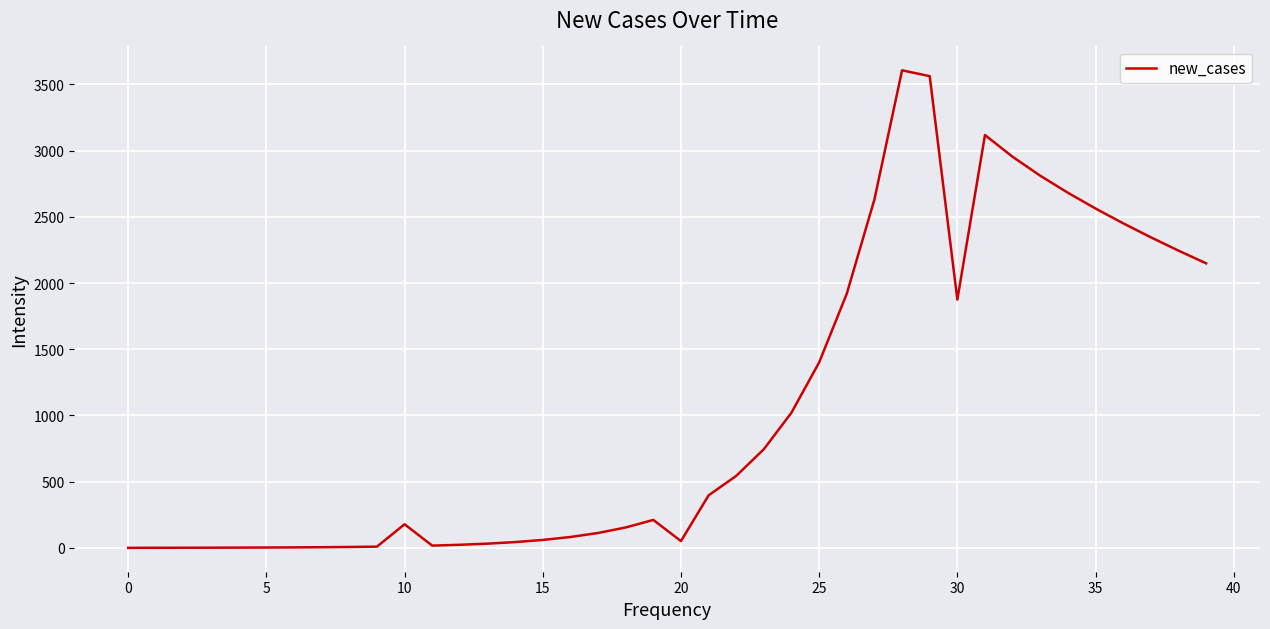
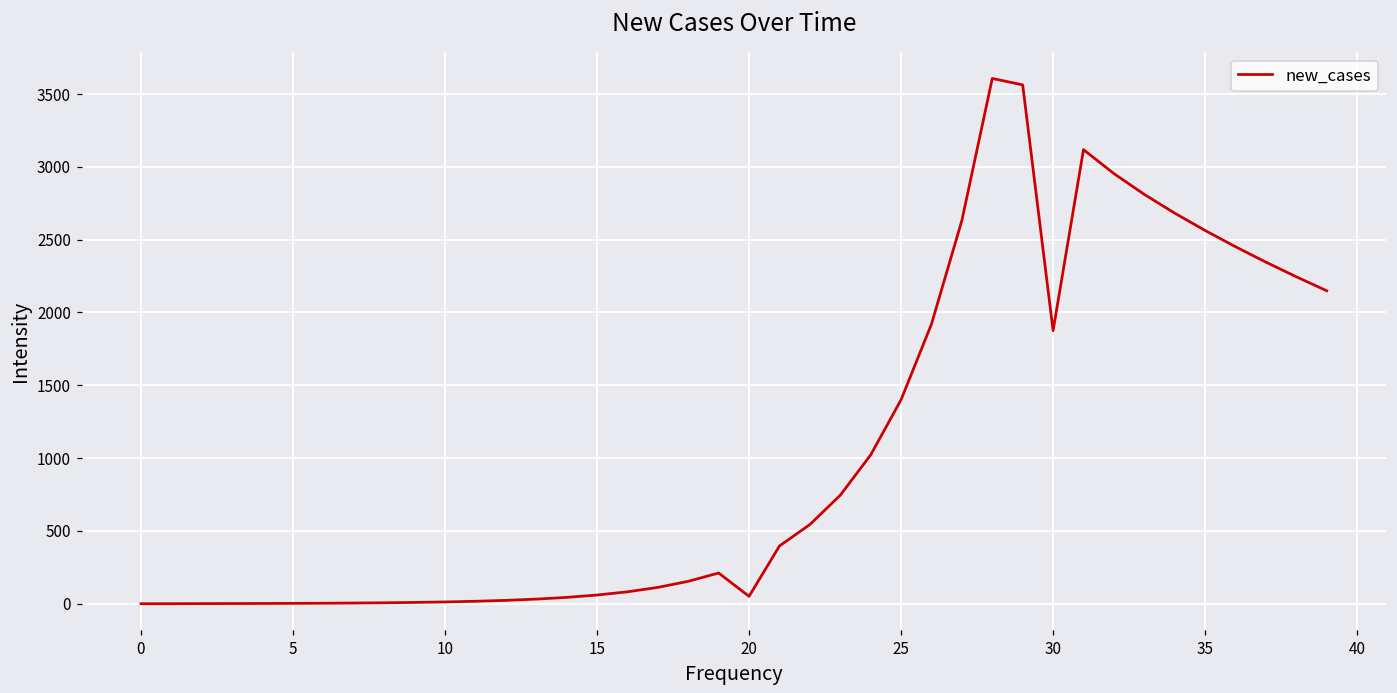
10: 180 -> 10
